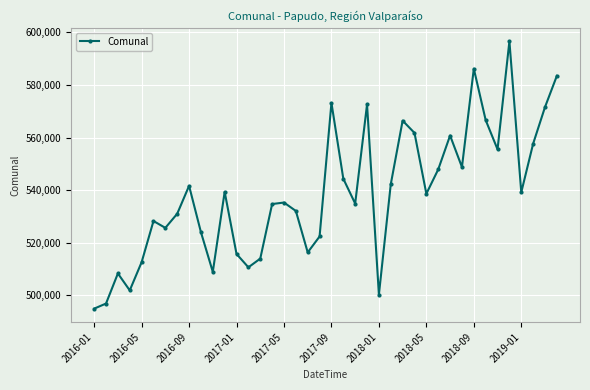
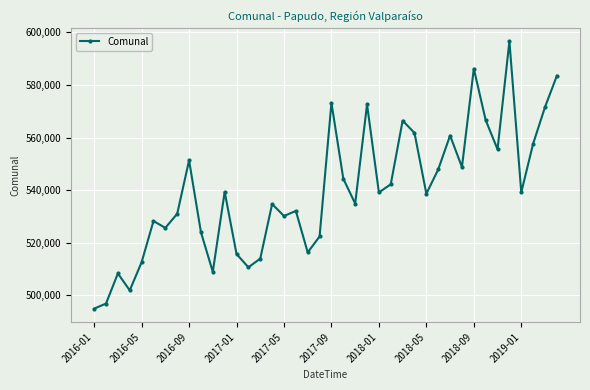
2016-09: 542,000 -> 551,000
2017-05: 535,000 -> 530,000
2018-01: 500,000 -> 539,000
